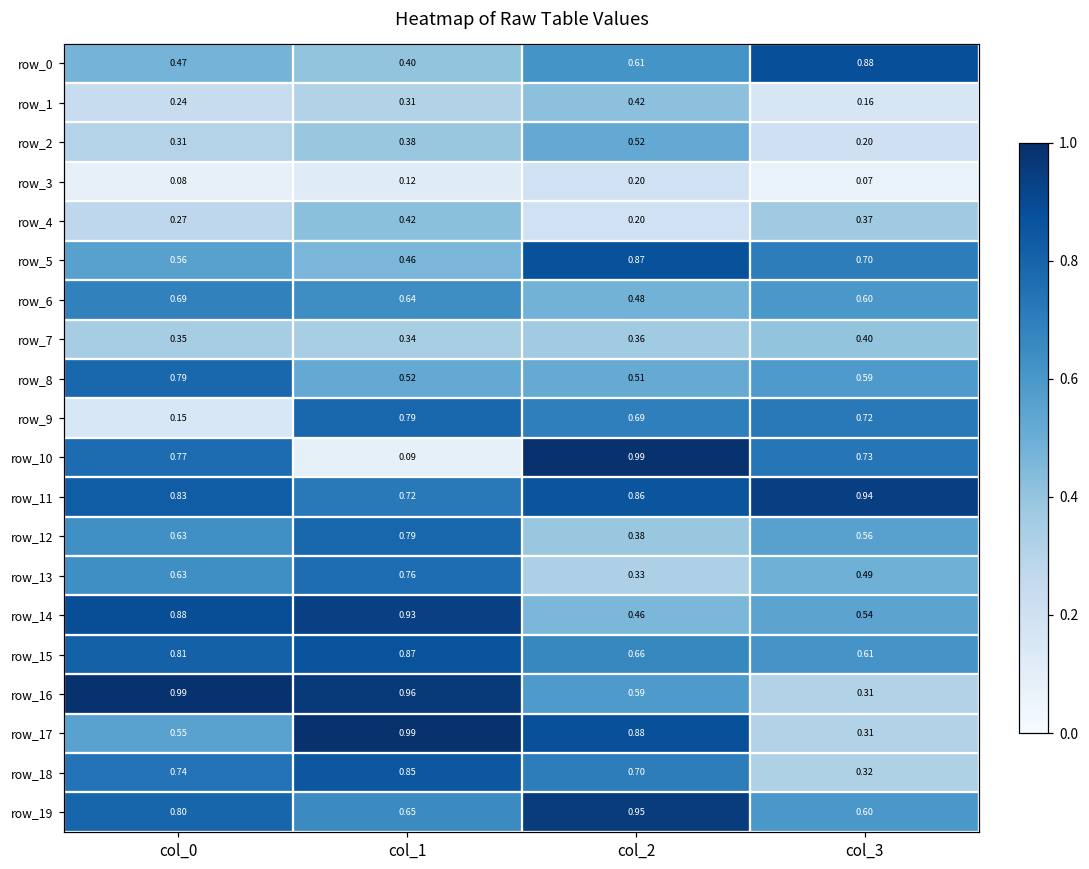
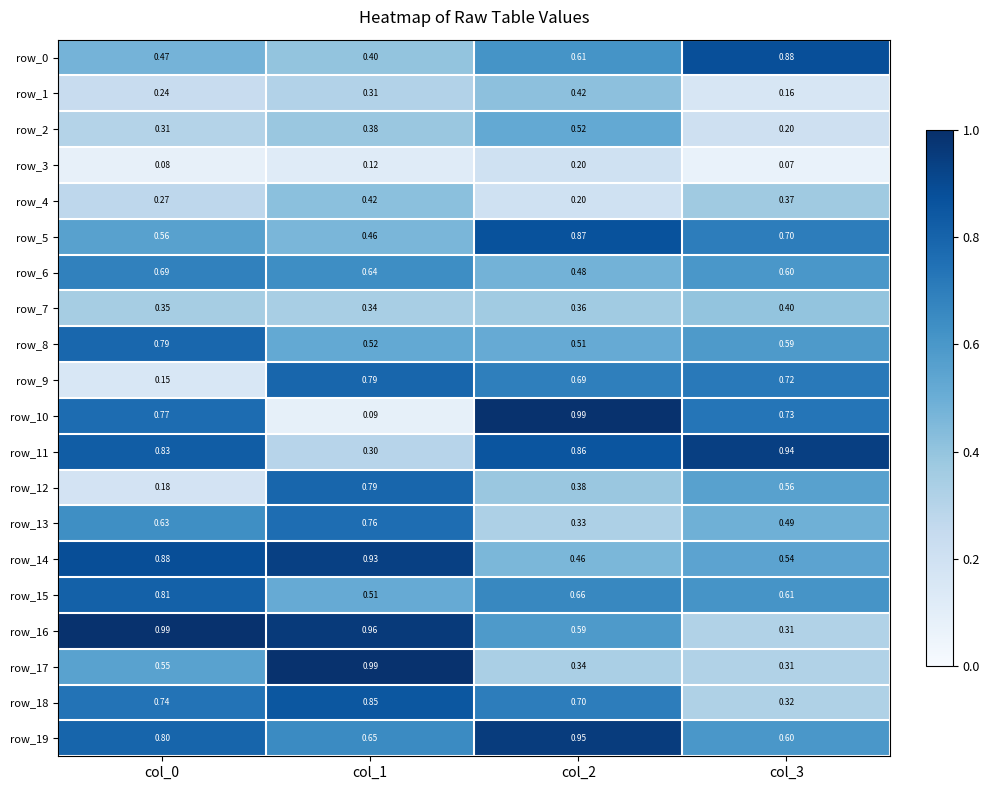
row_11, col_1: 0.72 -> 0.30
row_12, col_0: 0.63 -> 0.18
row_15, col_1: 0.87 -> 0.51
row_17, col_2: 0.88 -> 0.34
